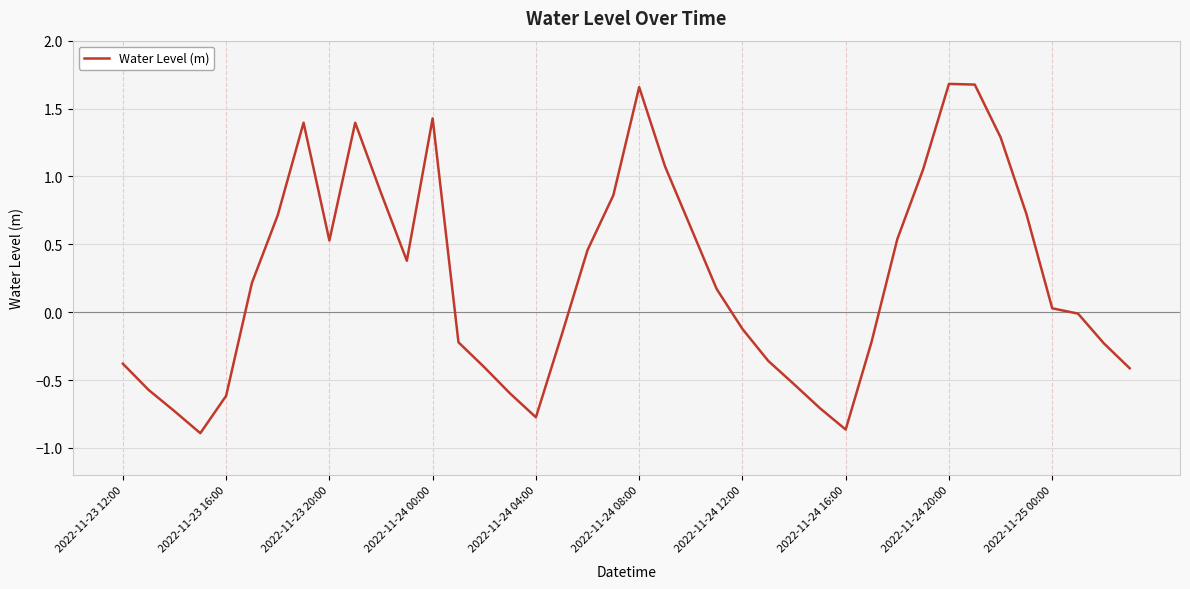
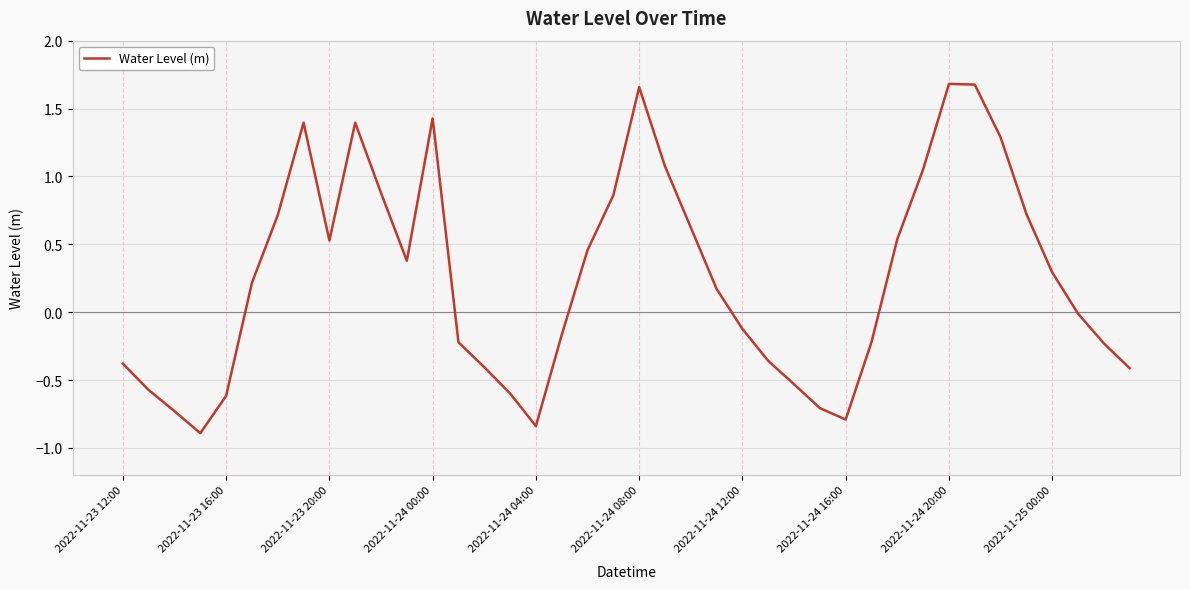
2022-11-24 04:00: -0.77 -> -0.84
2022-11-24 16:00: -0.86 -> -0.79
2022-11-25 00:00: 0.03 -> 0.29
